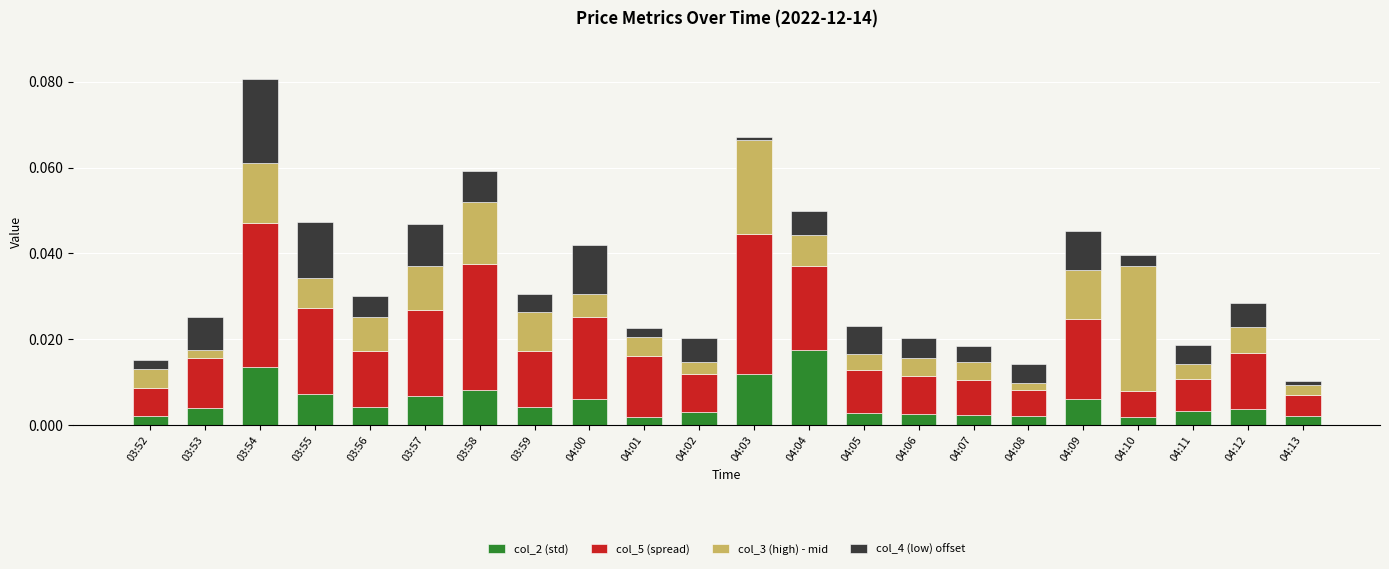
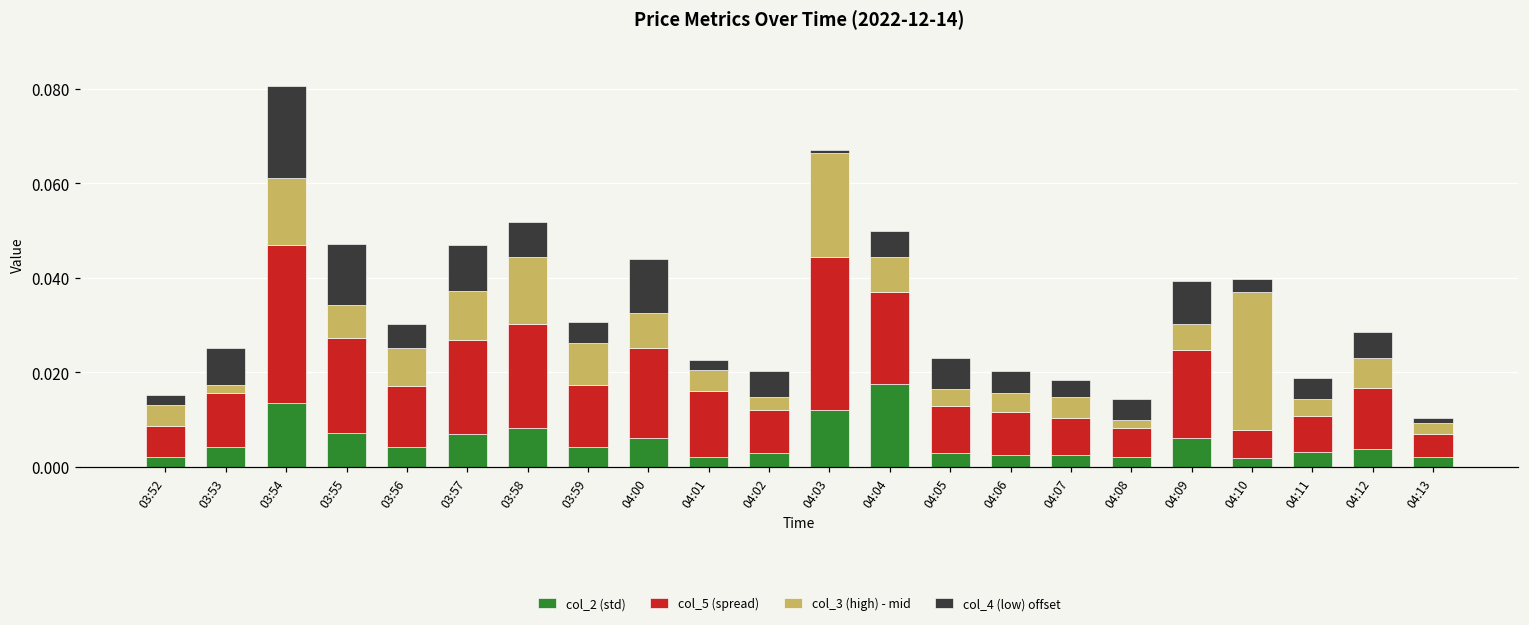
col_5 (spread), 03:58: 0.029 -> 0.022
col_3 (high) - mid, 04:00: 0.005 -> 0.007
col_3 (high) - mid, 04:09: 0.011 -> 0.006
